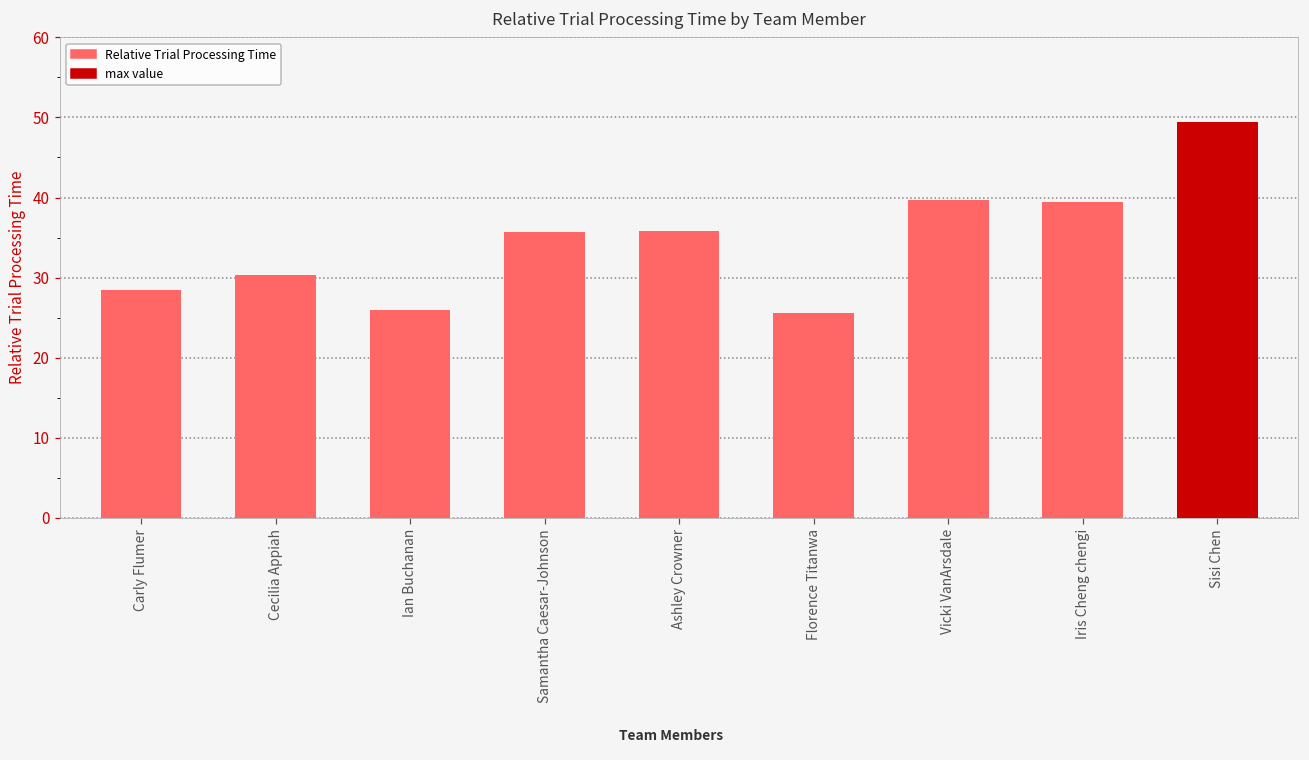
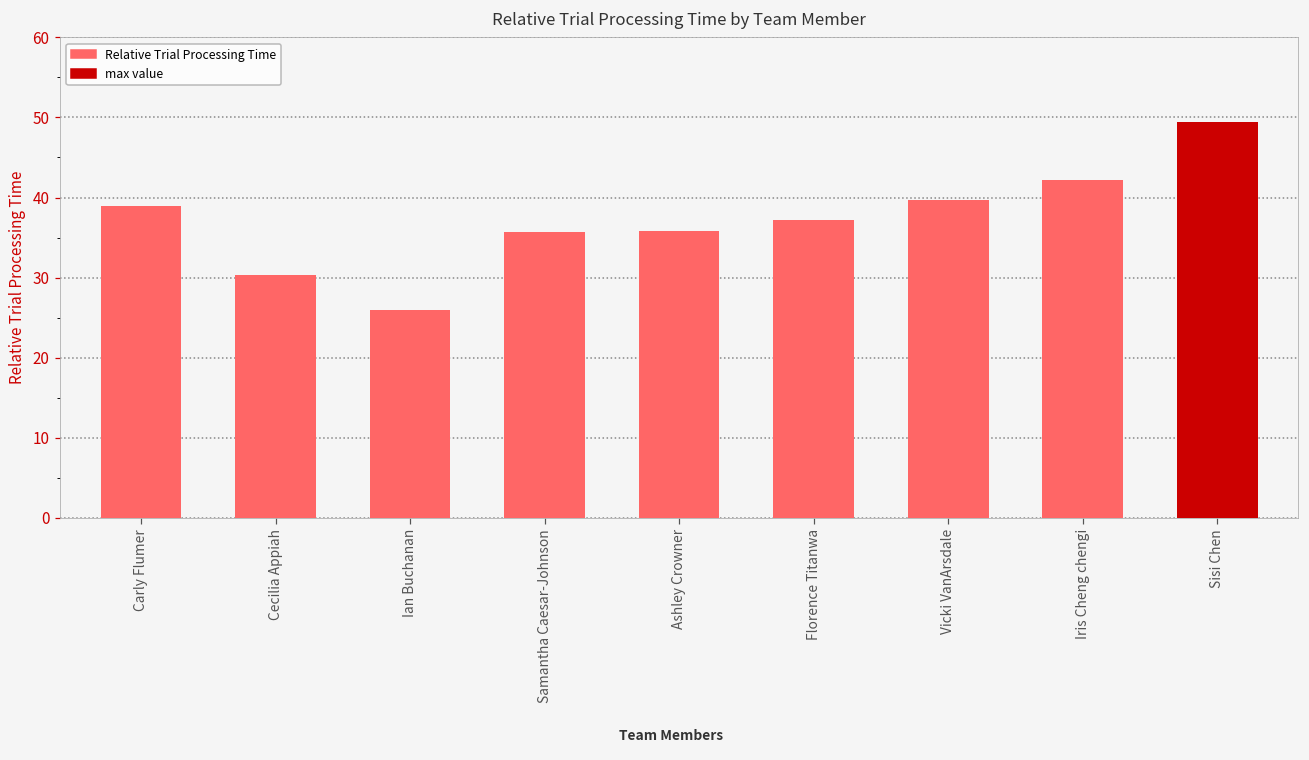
Carly Flumer: 29 -> 39
Florence Titanwa: 26 -> 37
Iris Cheng chengi: 39 -> 42
